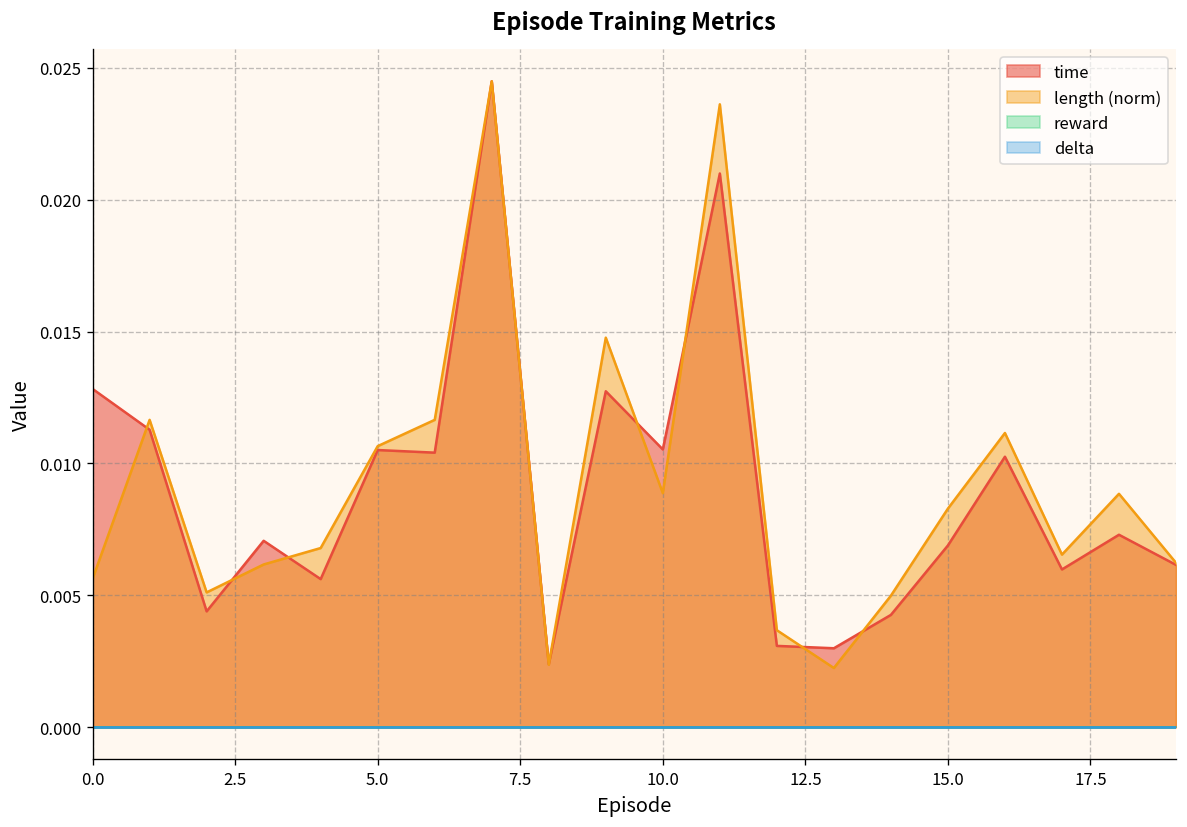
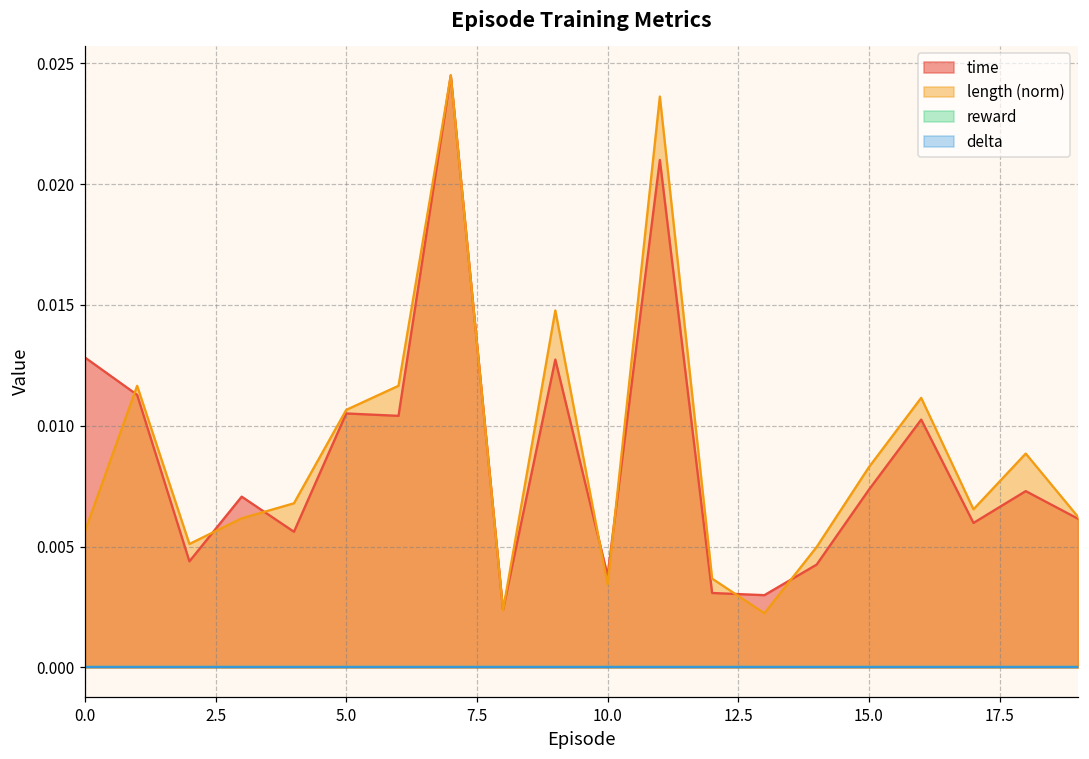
time, 10.0: 0.0105 -> 0.0038
length (norm), 10.0: 0.0089 -> 0.0034
time, 15.0: 0.0069 -> 0.0074
